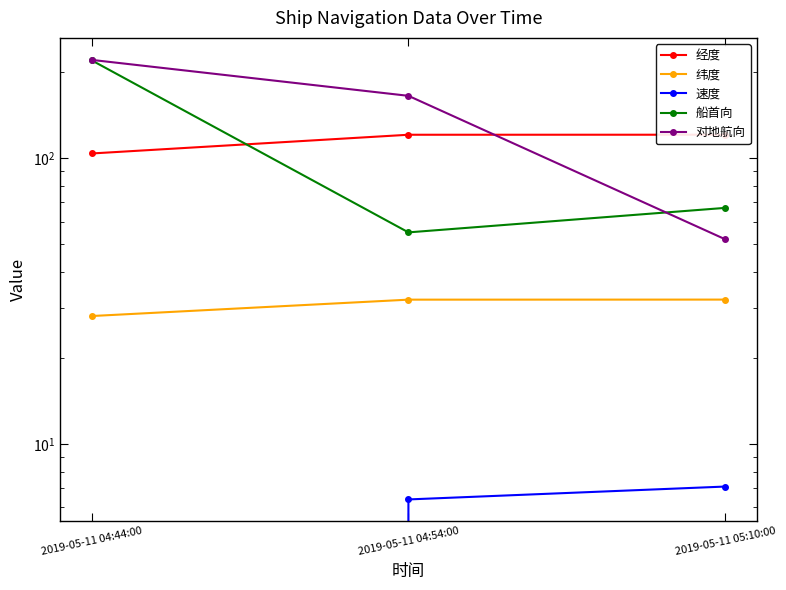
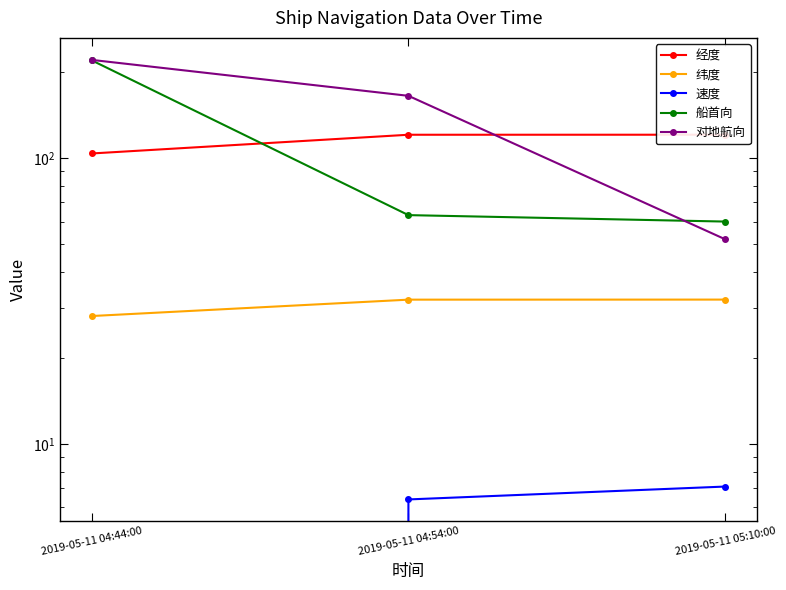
船首向, 2019-05-11 04:54:00: 55 -> 63
船首向, 2019-05-11 05:10:00: 67 -> 60
